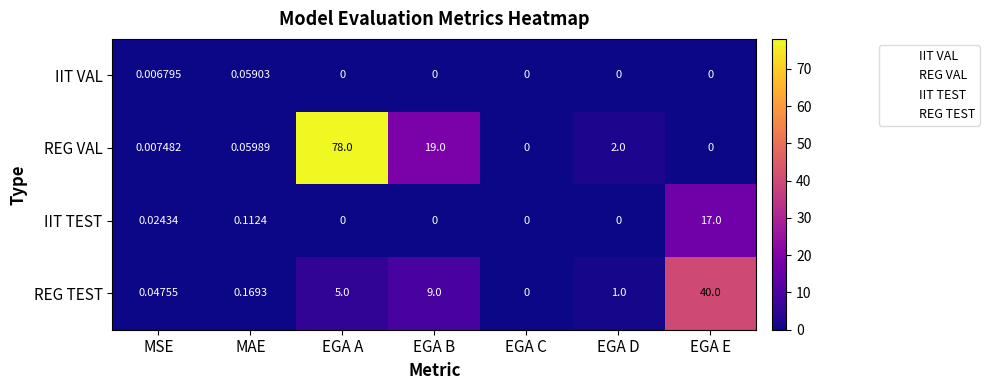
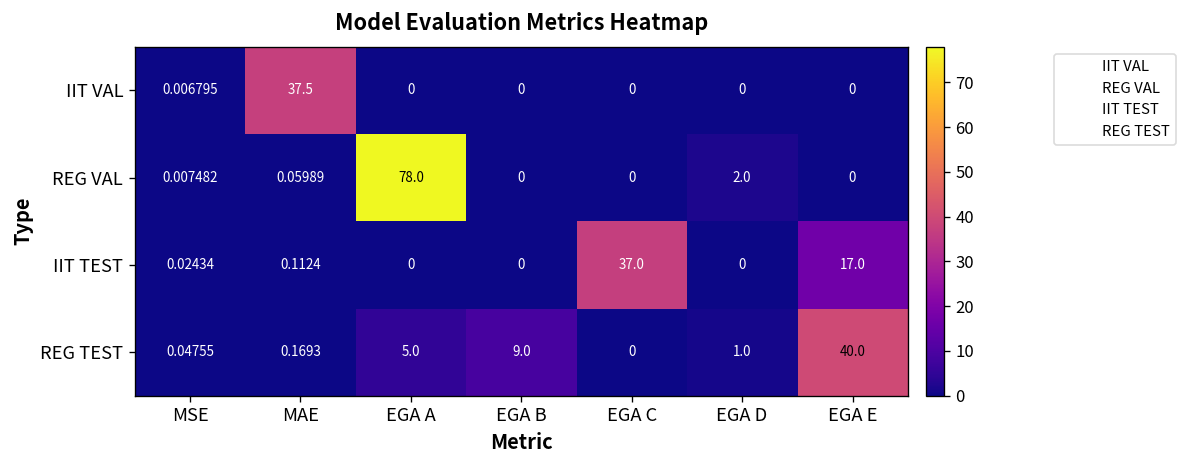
IIT VAL, MAE: 0.05903 -> 37.5
REG VAL, EGA B: 19.0 -> 0
IIT TEST, EGA C: 0 -> 37.0
